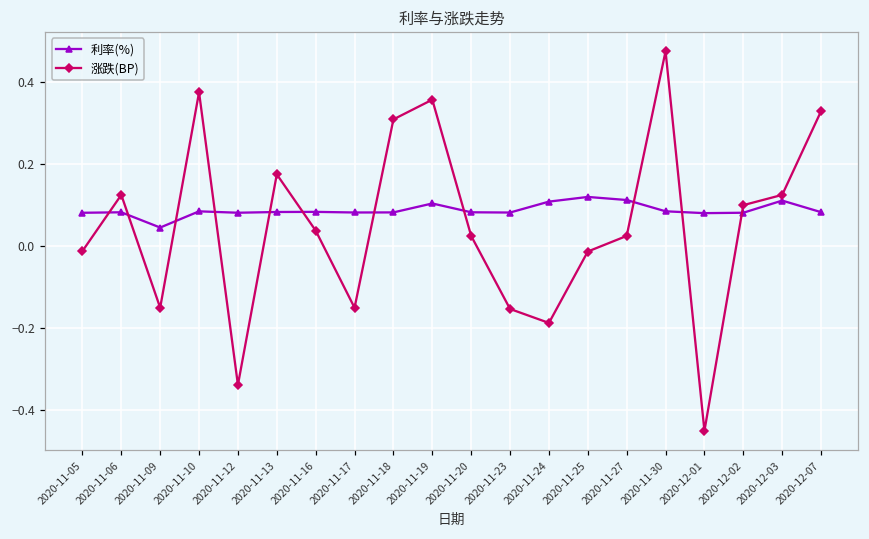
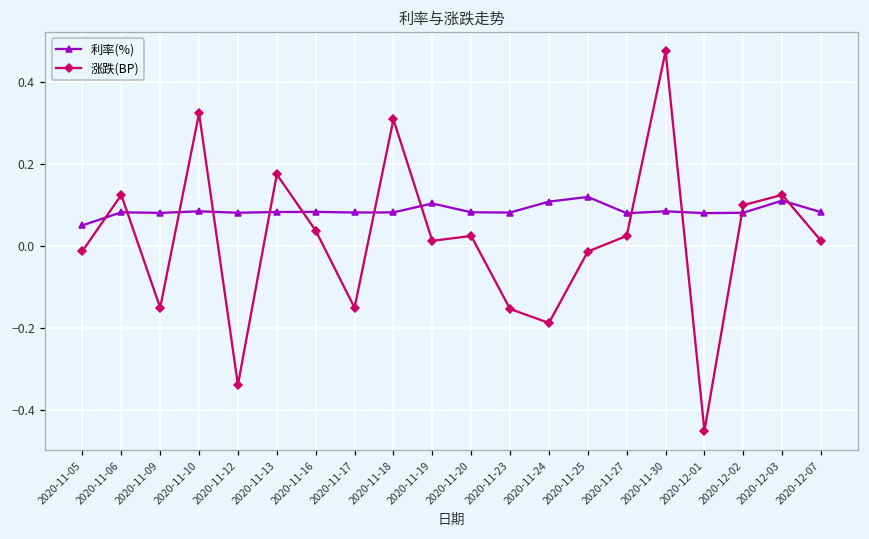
利率(%), 2020-11-05: 0.08 -> 0.05
利率(%), 2020-11-09: 0.05 -> 0.08
涨跌(BP), 2020-11-10: 0.38 -> 0.32
涨跌(BP), 2020-11-19: 0.36 -> 0.01
利率(%), 2020-11-27: 0.11 -> 0.08
涨跌(BP), 2020-12-07: 0.33 -> 0.01
